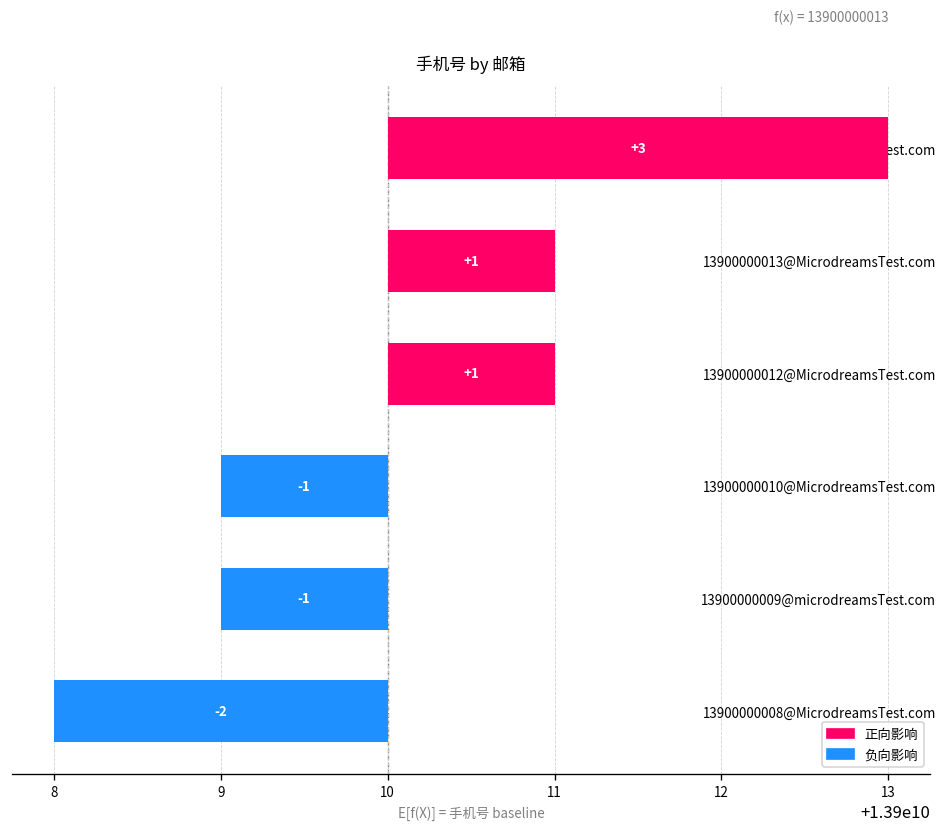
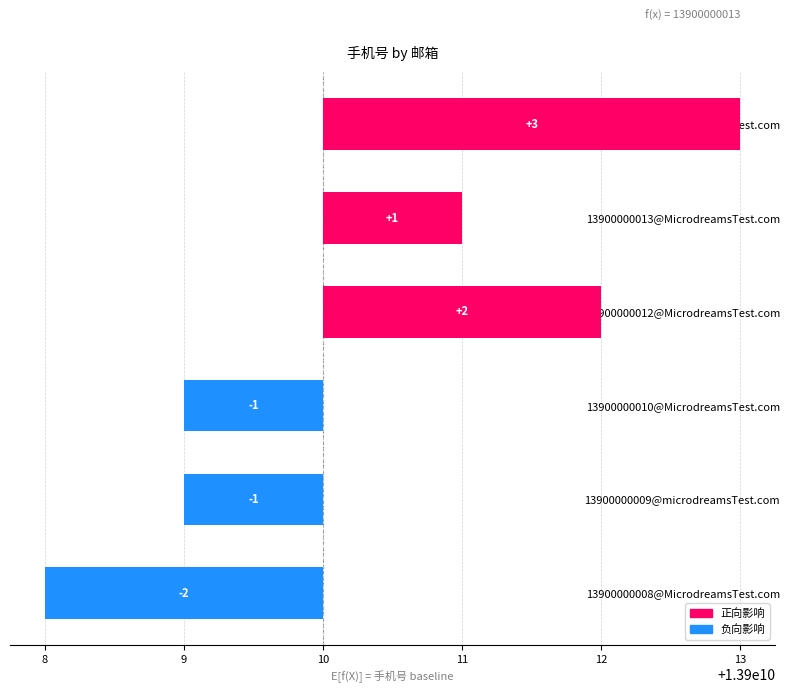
13900000012@MicrodreamsTest.com: +1 -> +2
